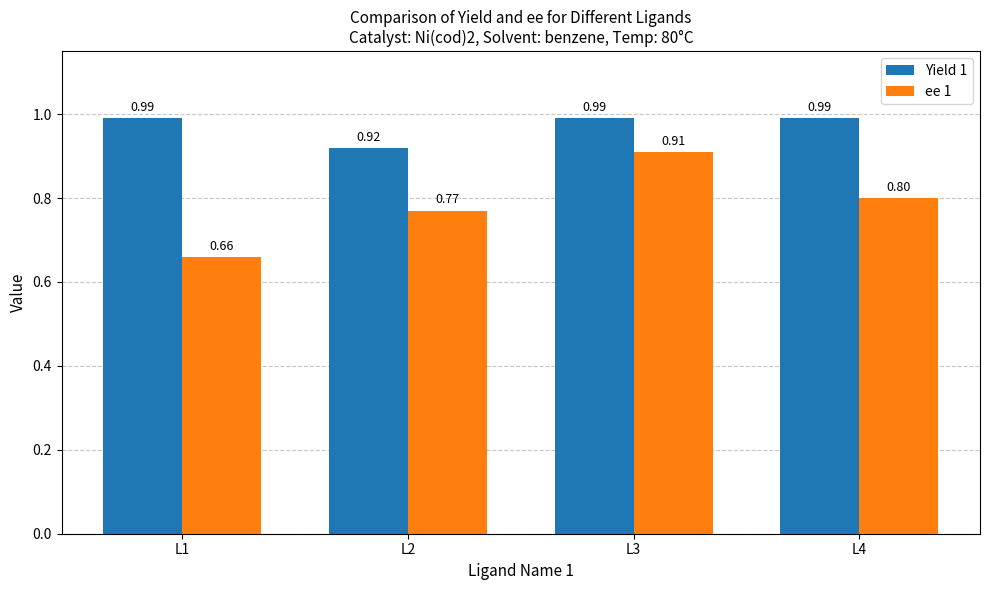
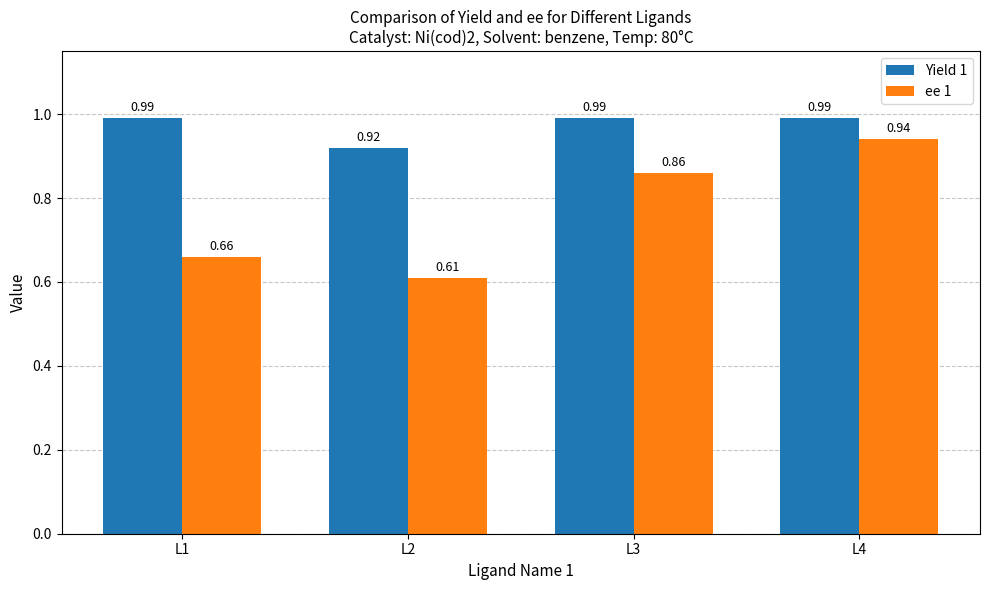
ee 1, L2: 0.77 -> 0.61
ee 1, L3: 0.91 -> 0.86
ee 1, L4: 0.80 -> 0.94
